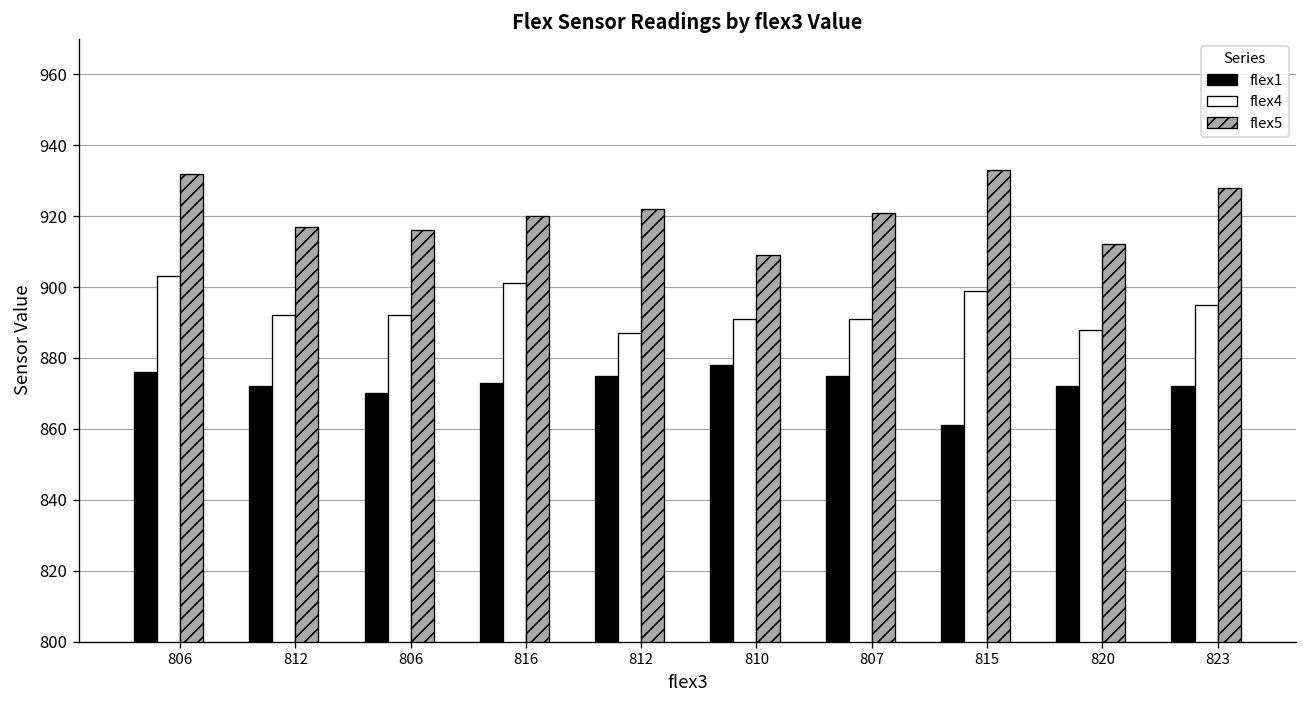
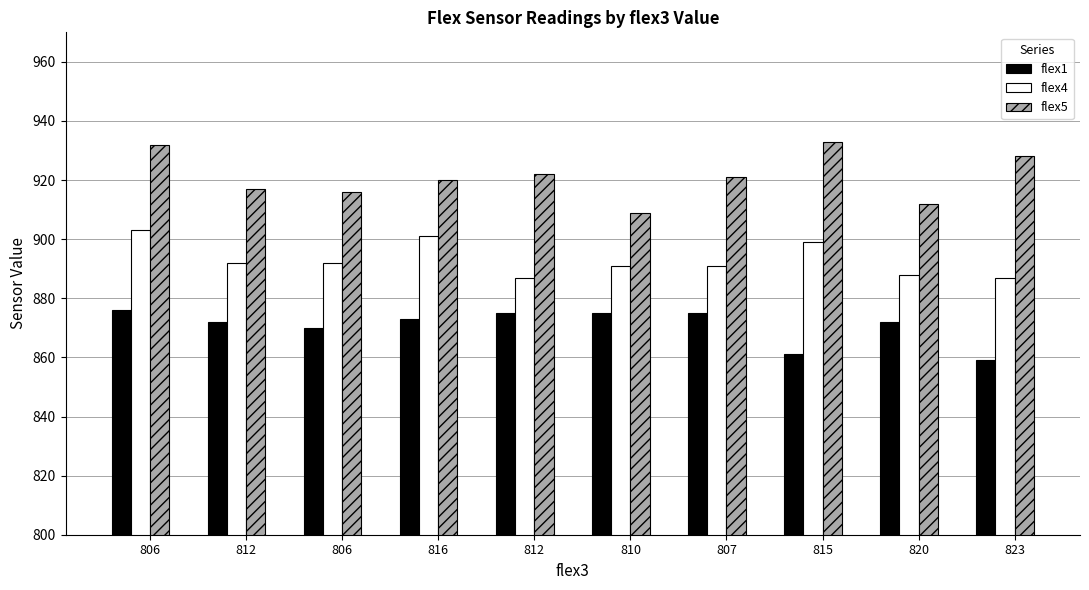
flex1, 810: 878 -> 875
flex1, 823: 872 -> 859
flex4, 823: 895 -> 887
